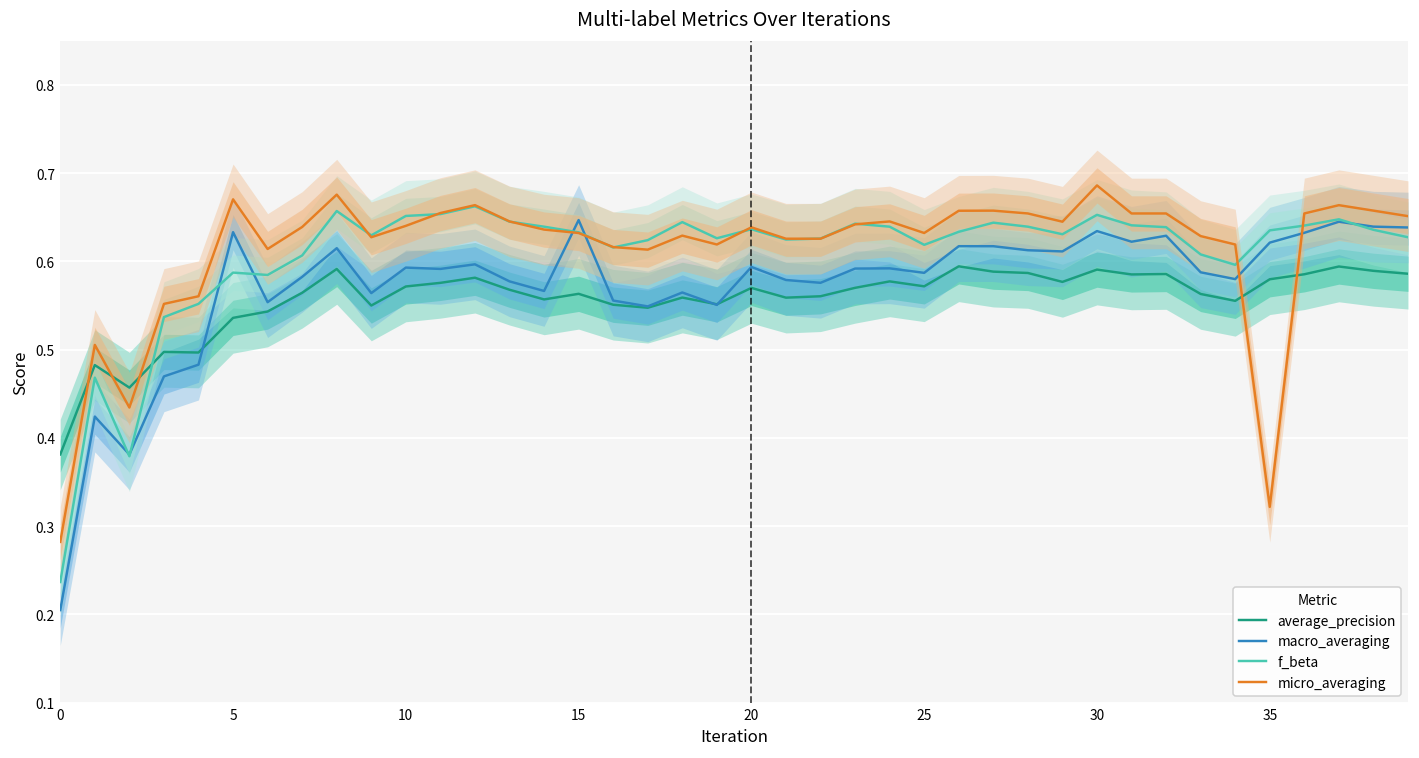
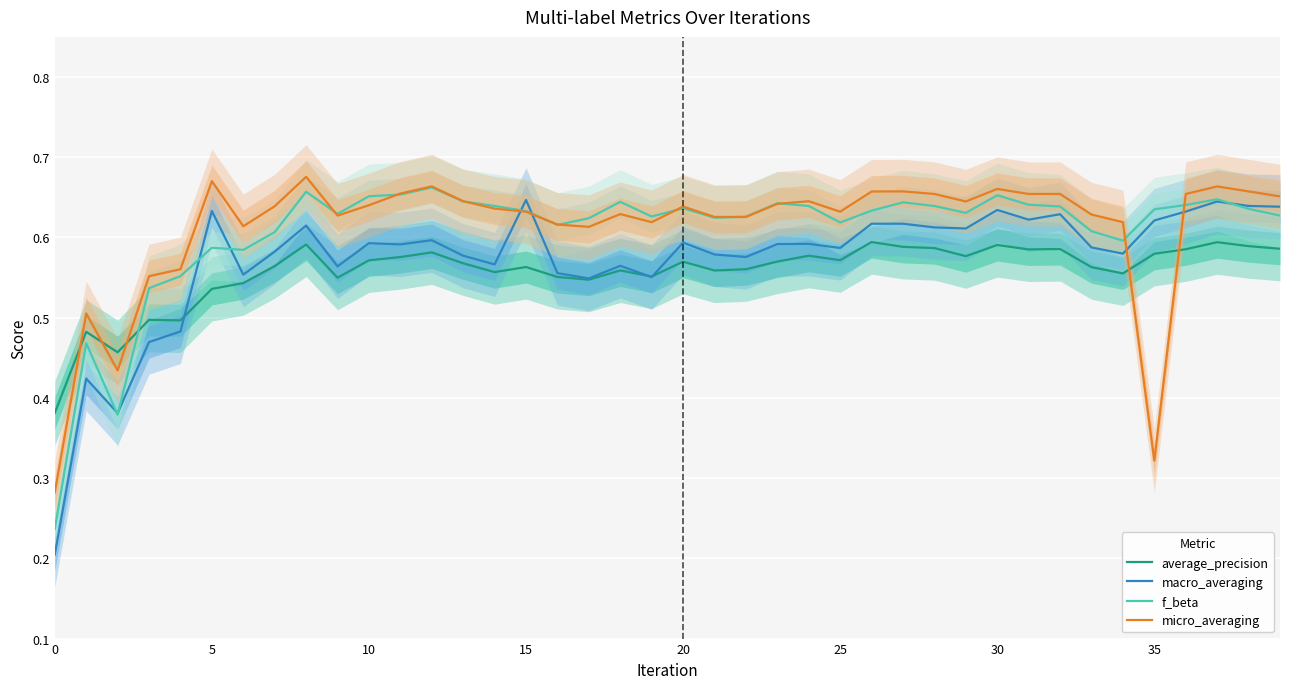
micro_averaging, 30: 0.69 -> 0.66
